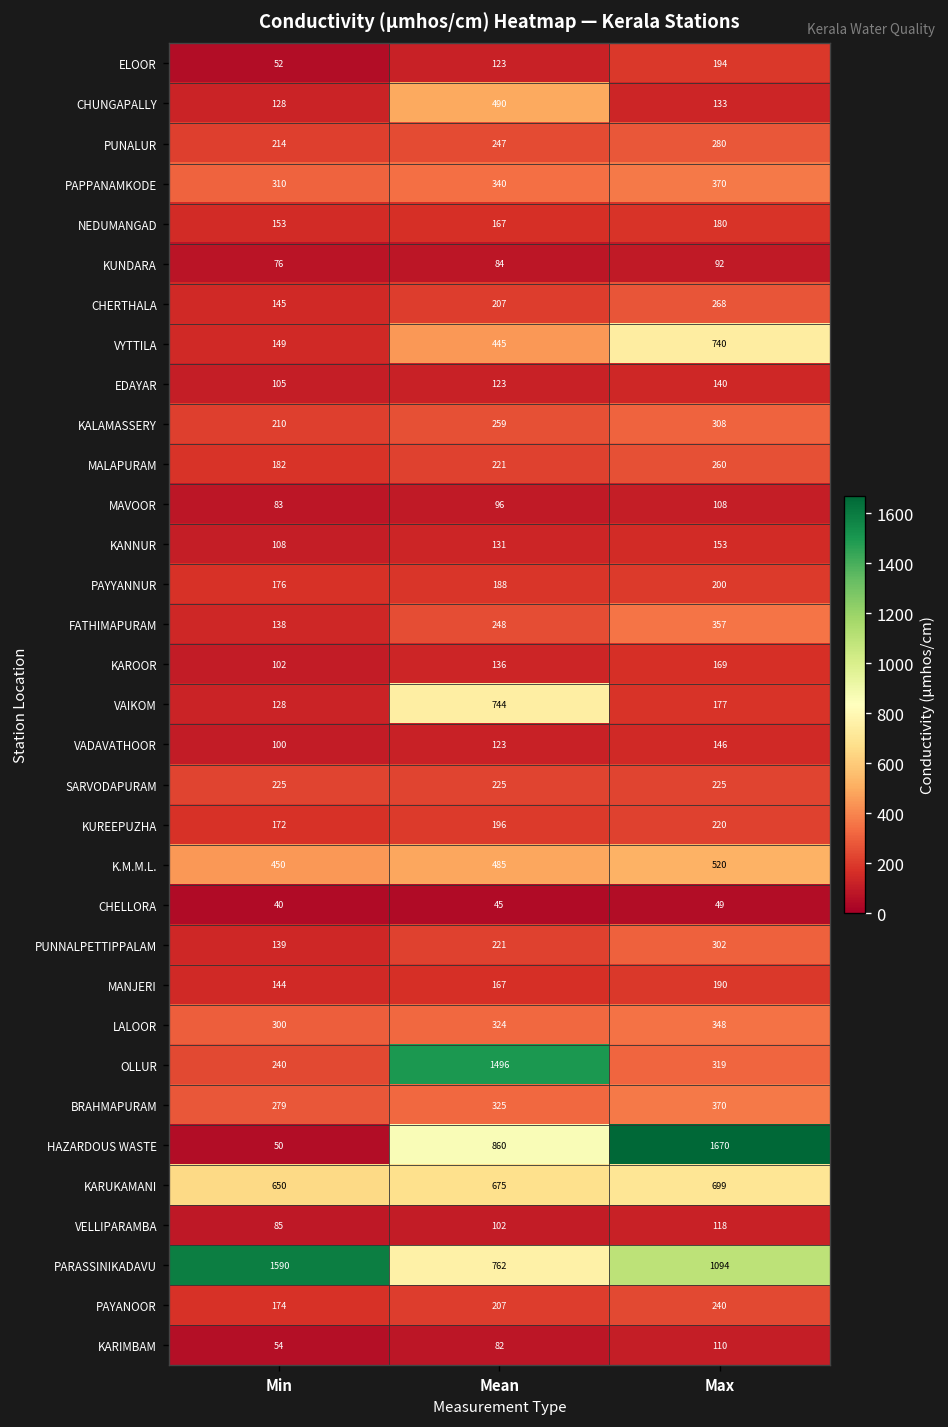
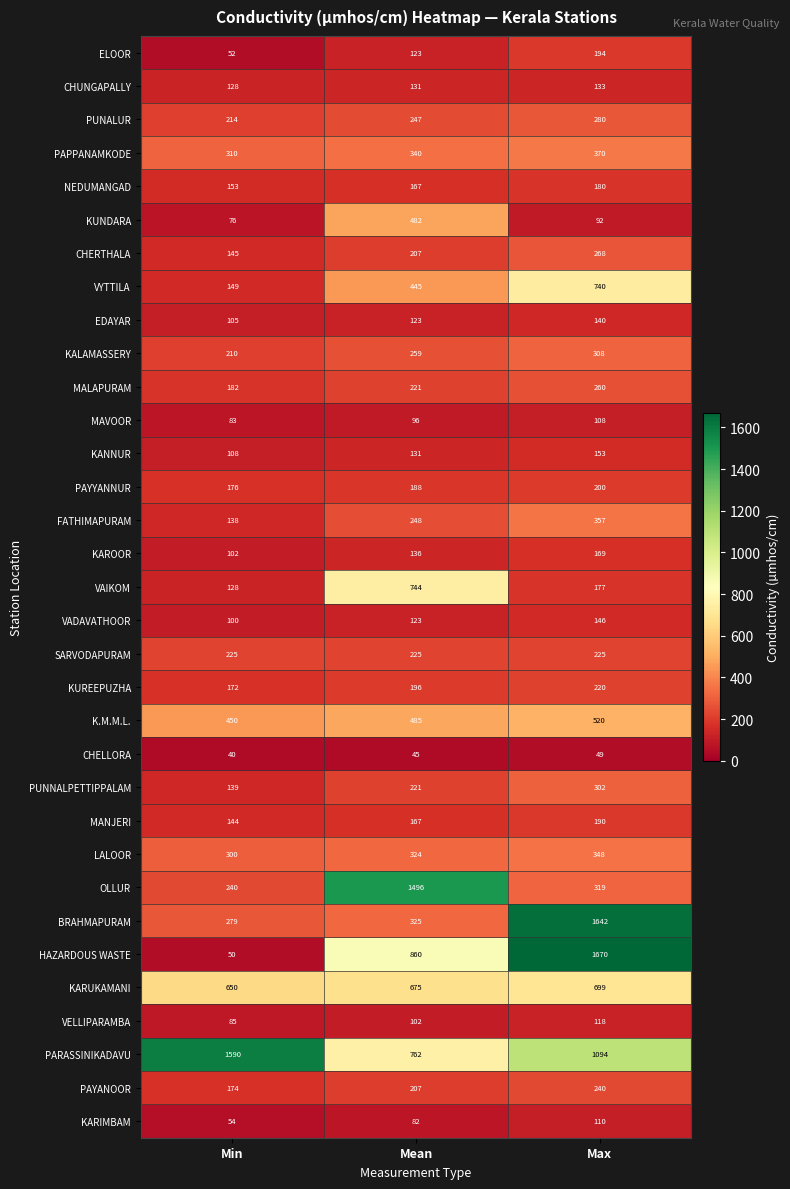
CHUNGAPALLY, Mean: 490 -> 131
KUNDARA, Mean: 84 -> 482
BRAHMAPURAM, Max: 370 -> 1642
